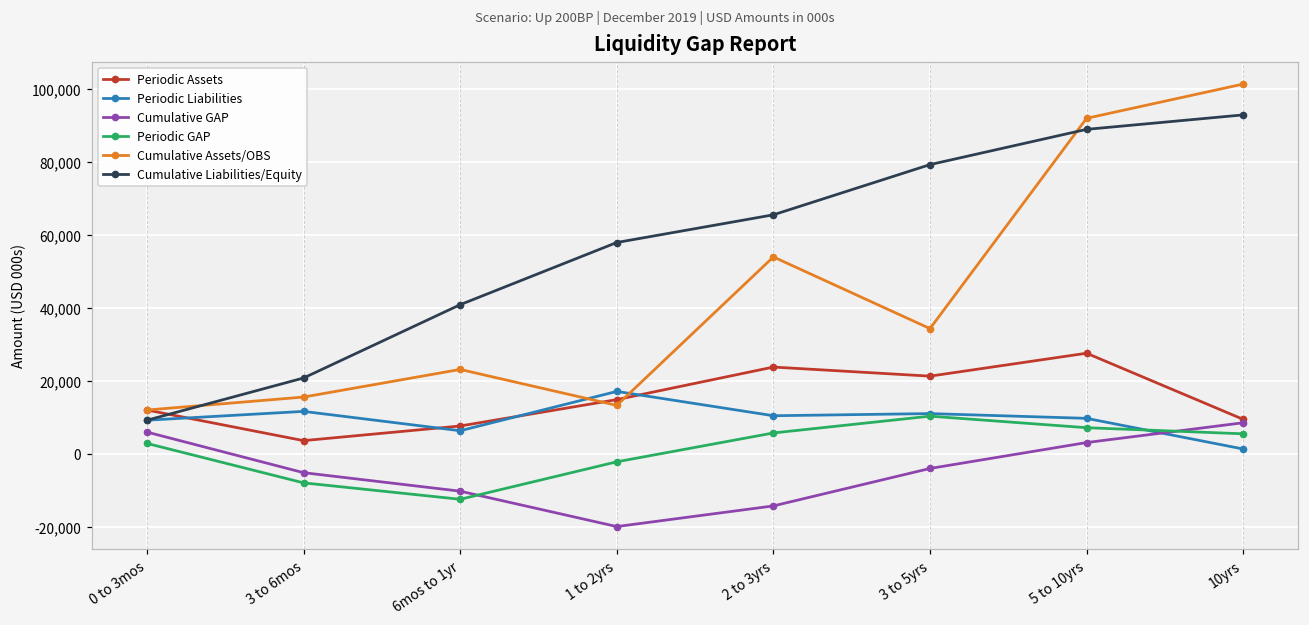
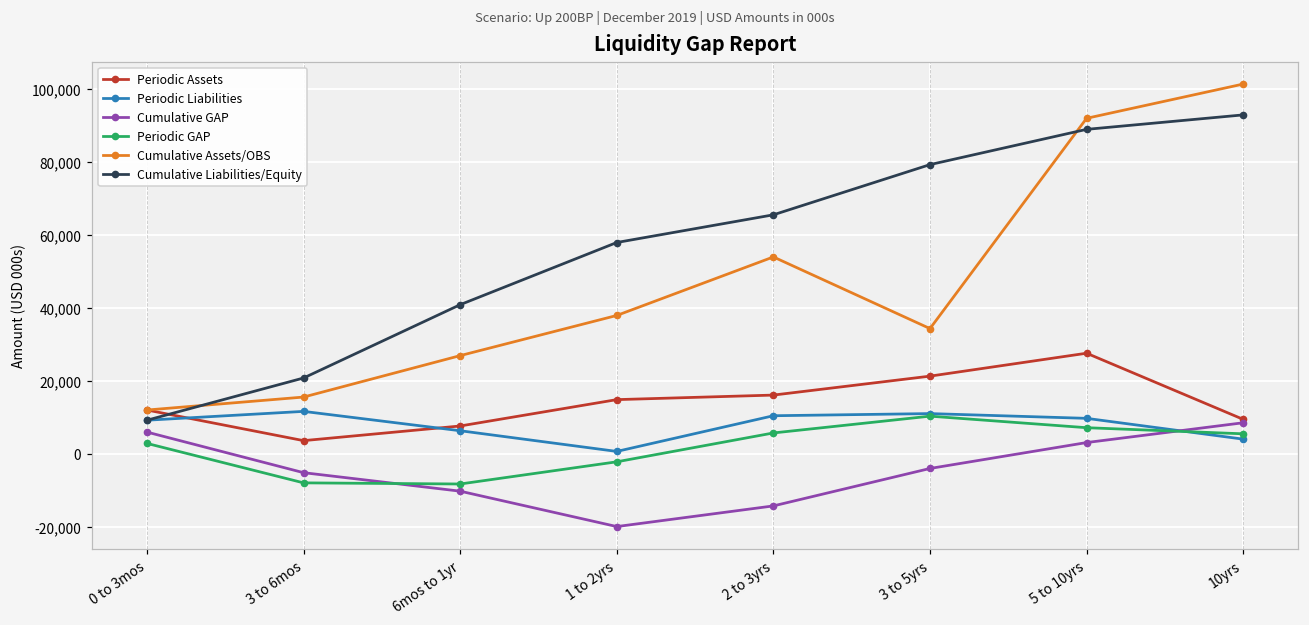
Periodic GAP, 6mos to 1yr: -13,000 -> -8,000
Cumulative Assets/OBS, 6mos to 1yr: 23,000 -> 27,000
Periodic Liabilities, 1 to 2yrs: 17,000 -> 1,000
Cumulative Assets/OBS, 1 to 2yrs: 13,000 -> 38,000
Periodic Assets, 2 to 3yrs: 24,000 -> 16,000
Periodic Liabilities, 10yrs: 1,000 -> 4,000
